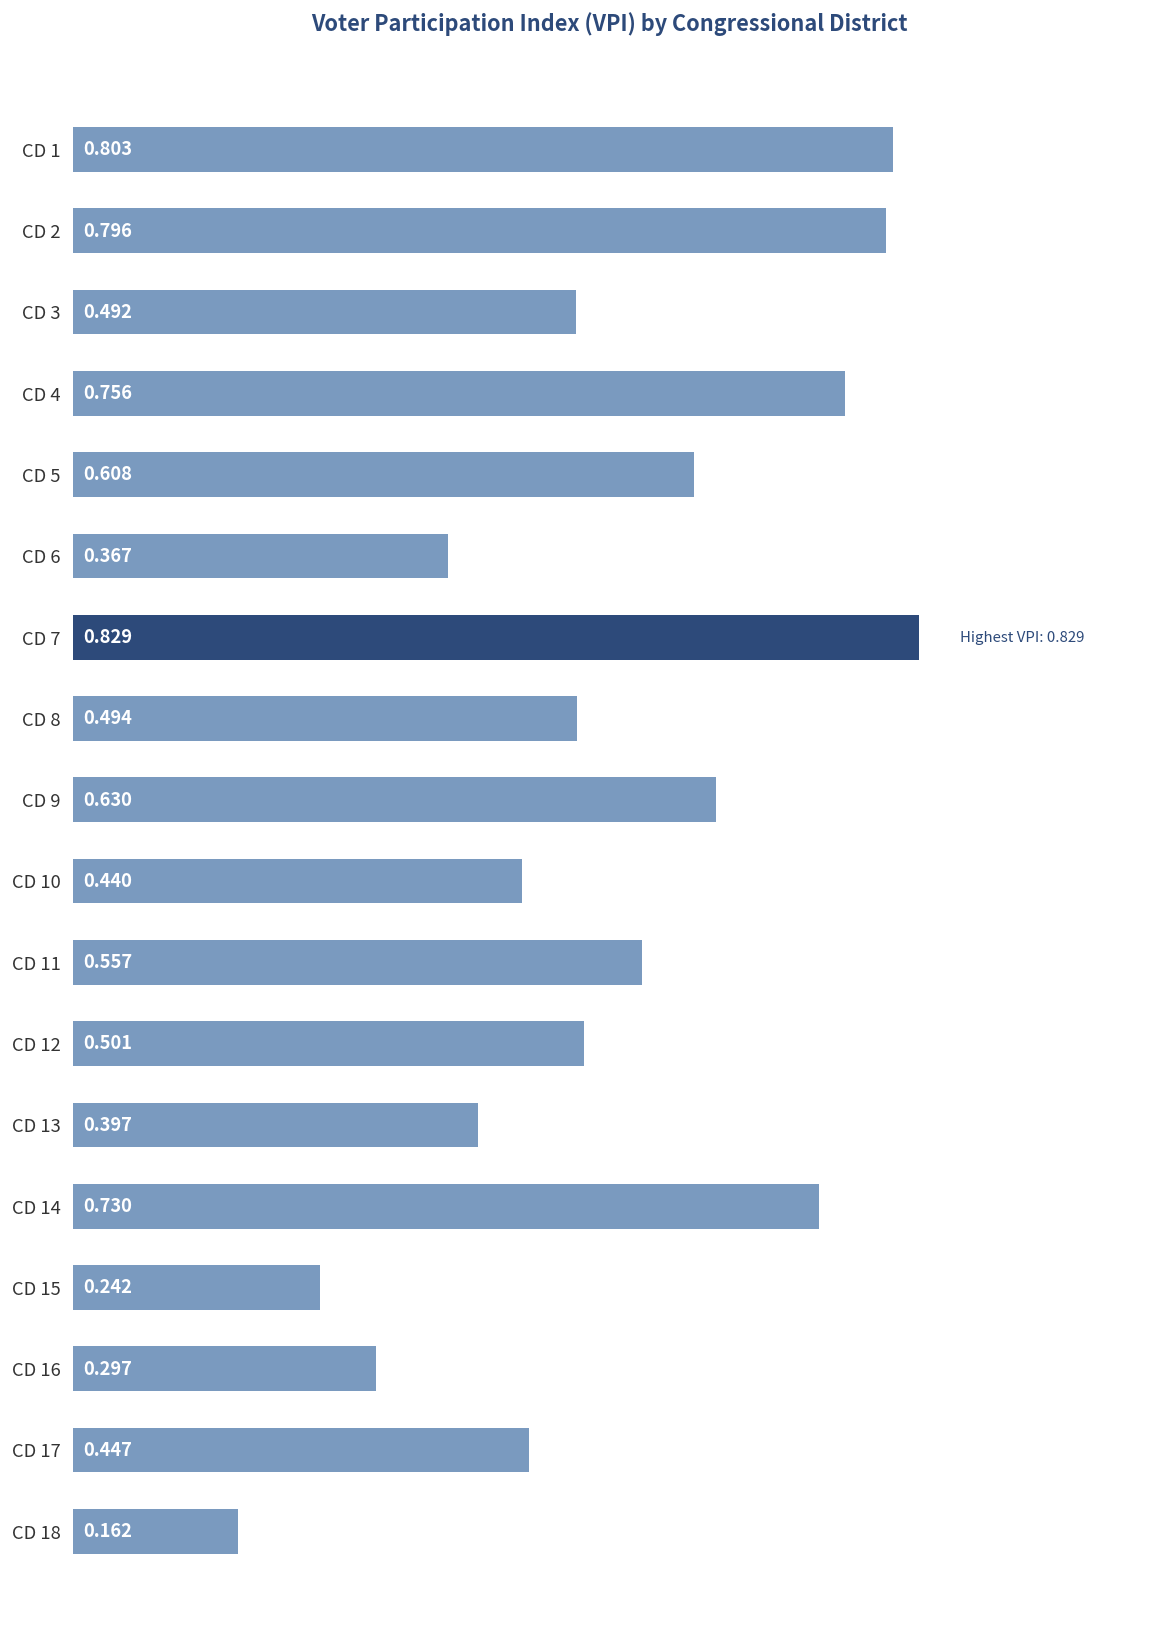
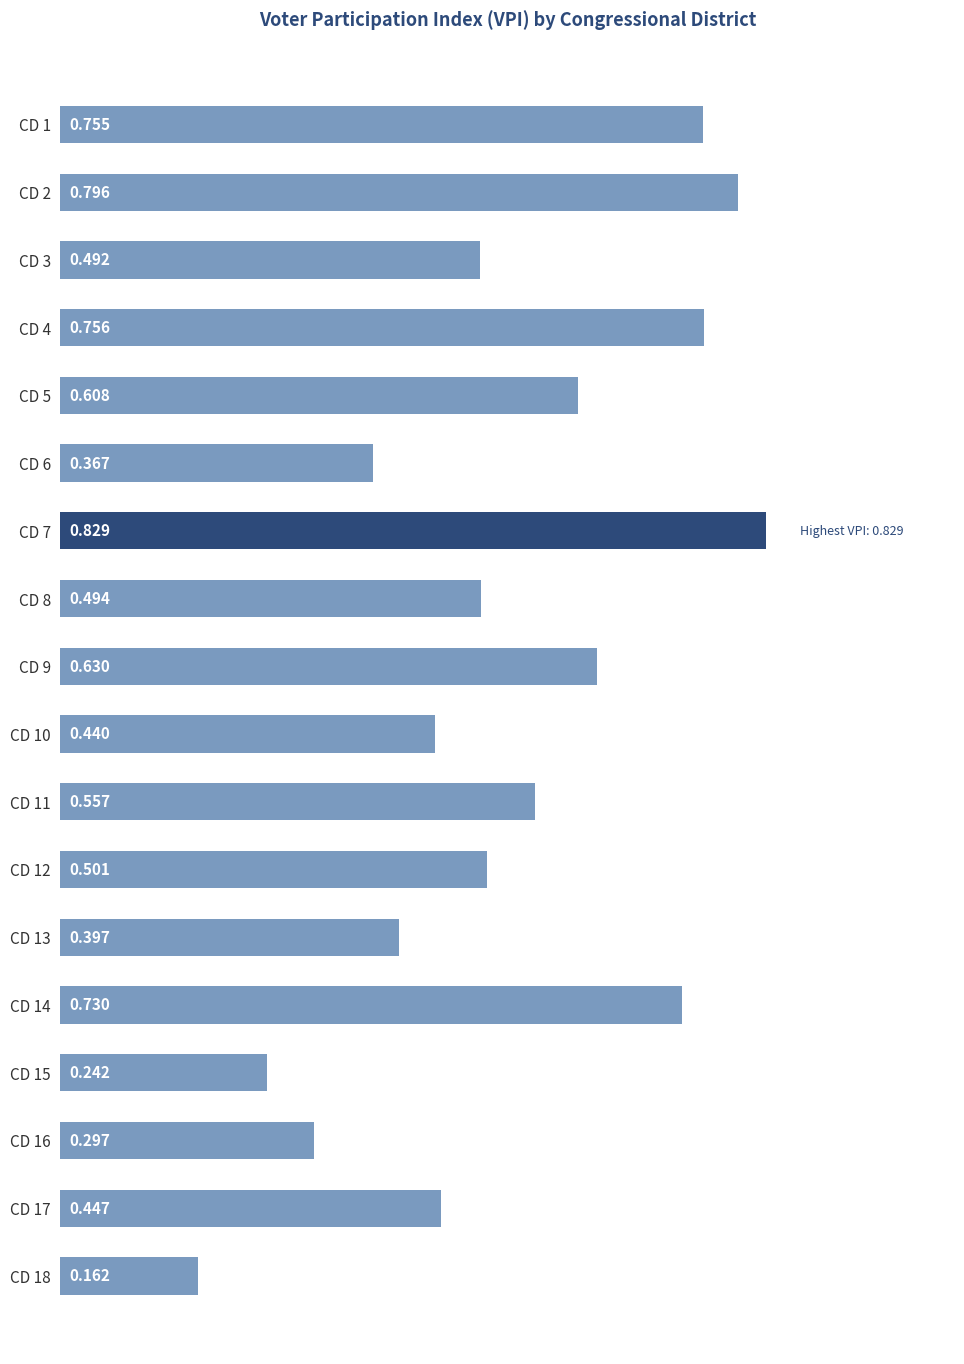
CD 1: 0.803 -> 0.755
